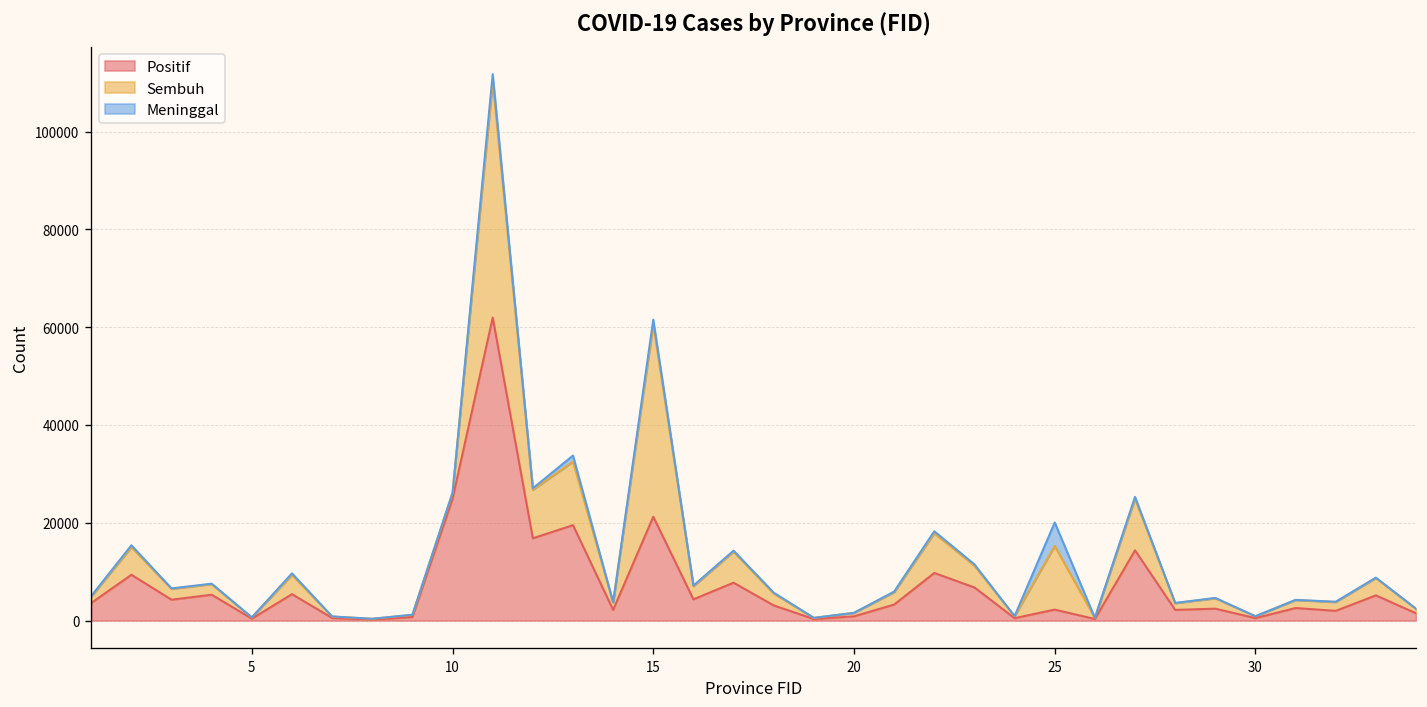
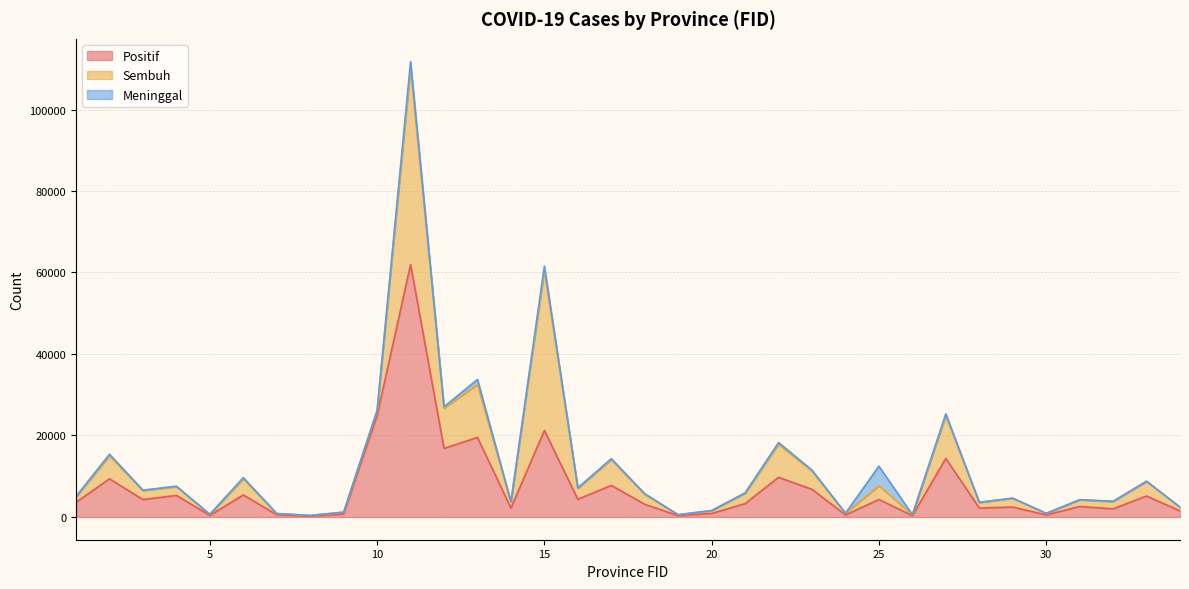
Positif, 25: 2000 -> 4000
Sembuh, 25: 13000 -> 3000
